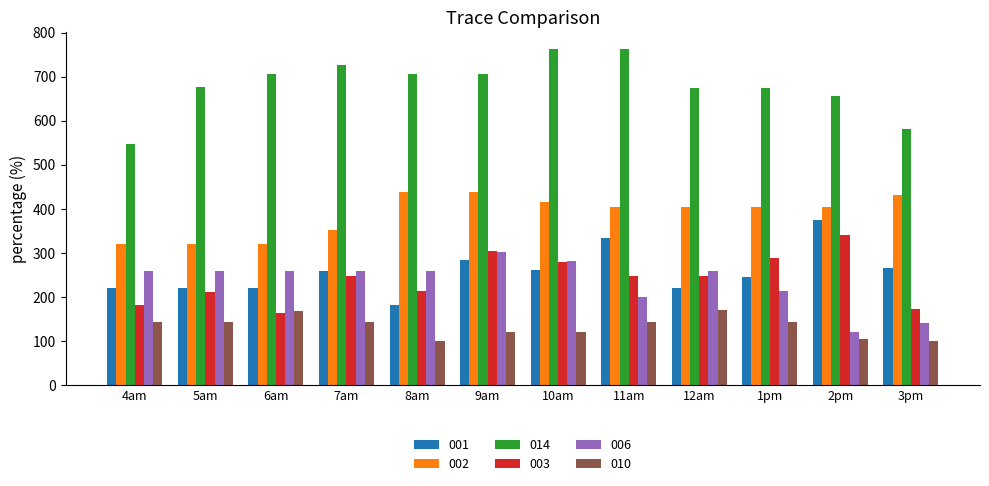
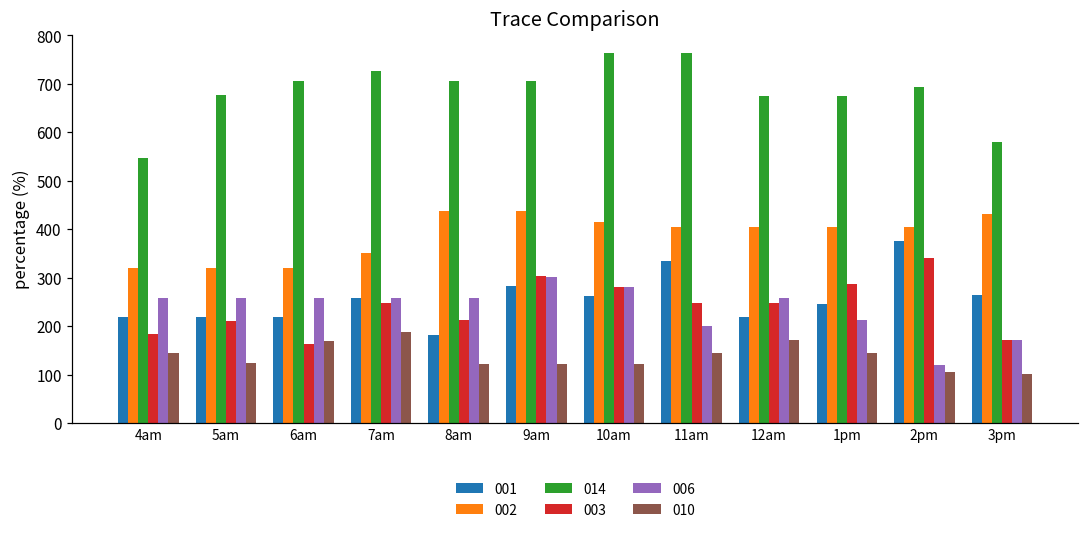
010, 5am: 140 -> 120
010, 7am: 140 -> 190
010, 8am: 100 -> 120
014, 2pm: 660 -> 690
006, 3pm: 140 -> 170
